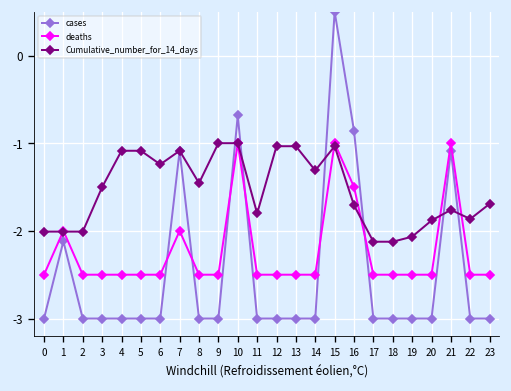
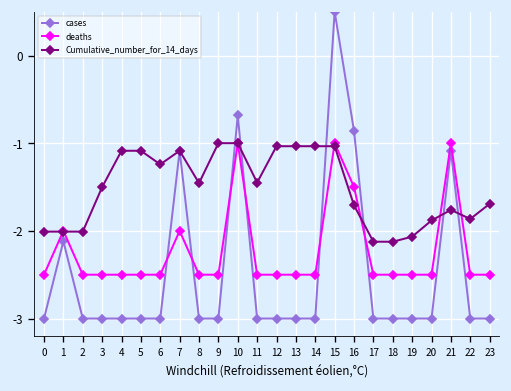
Cumulative_number_for_14_days, 11: -1.8 -> -1.4
Cumulative_number_for_14_days, 14: -1.3 -> -1.0
